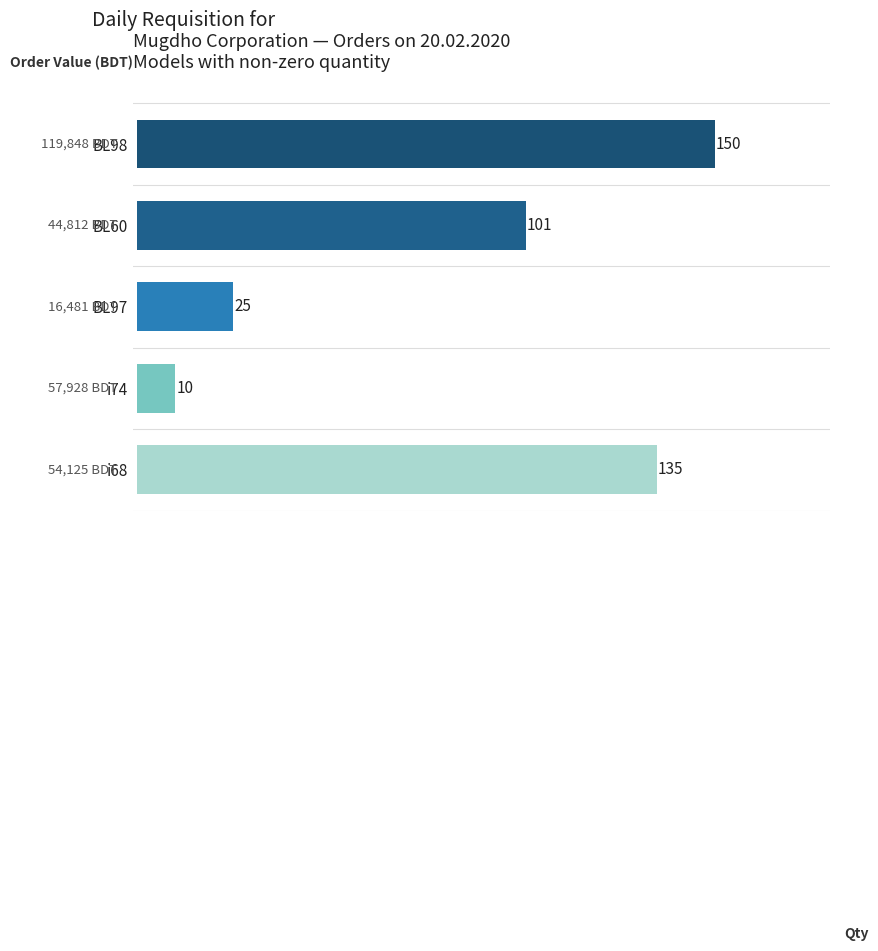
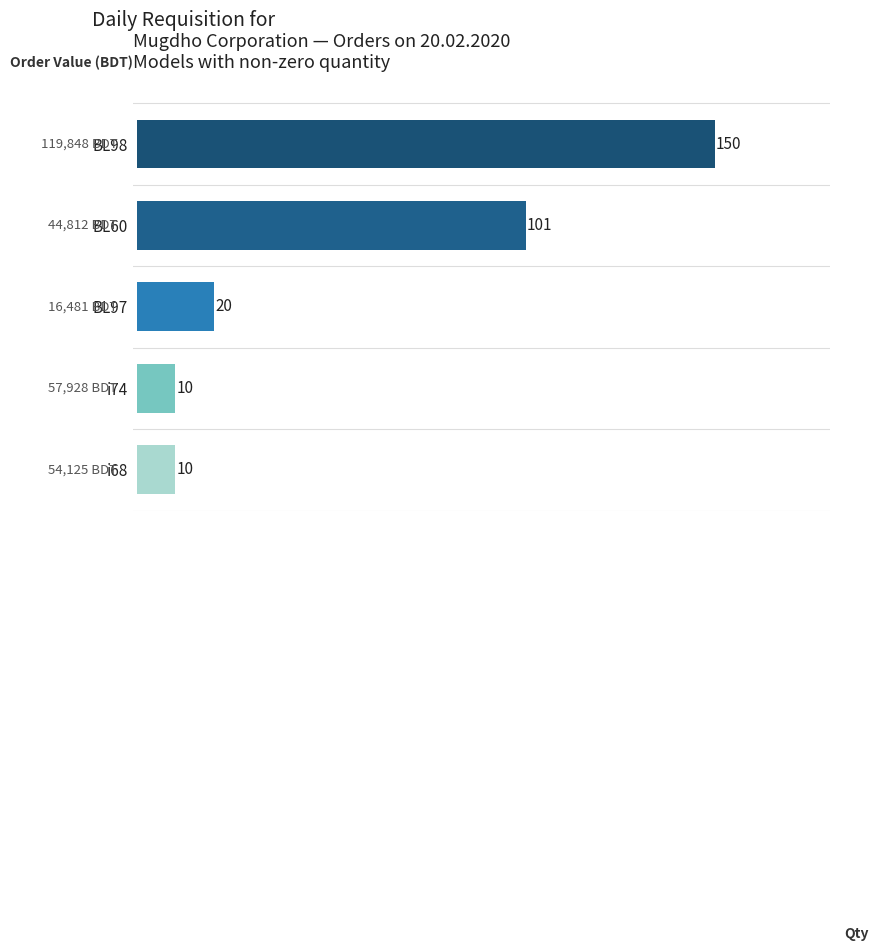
BL97: 25 -> 20
i68: 135 -> 10
